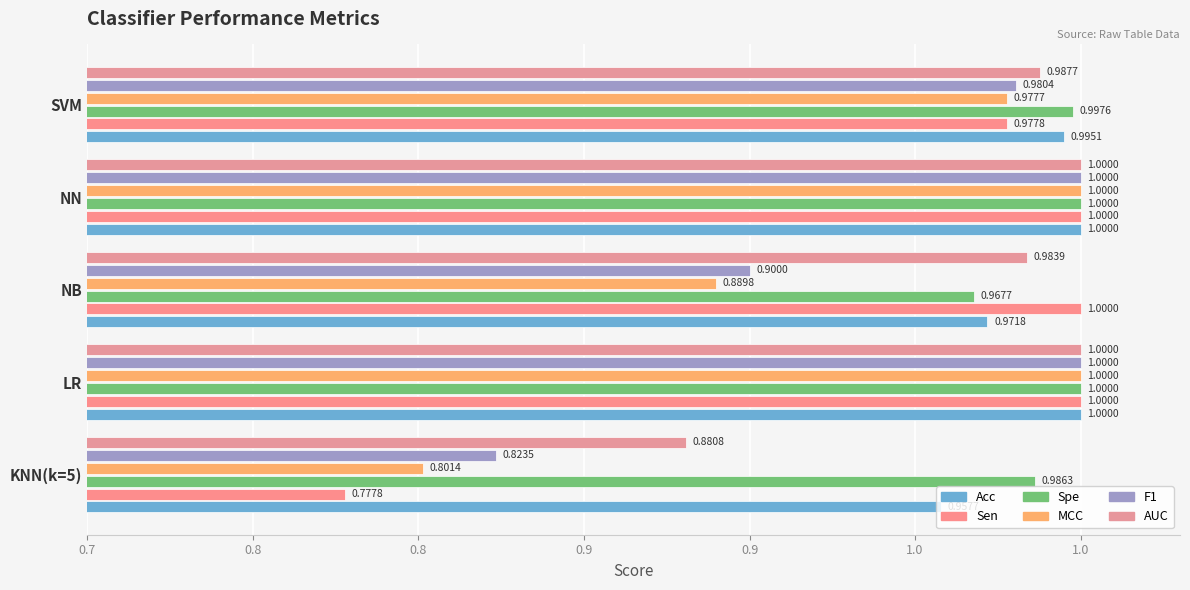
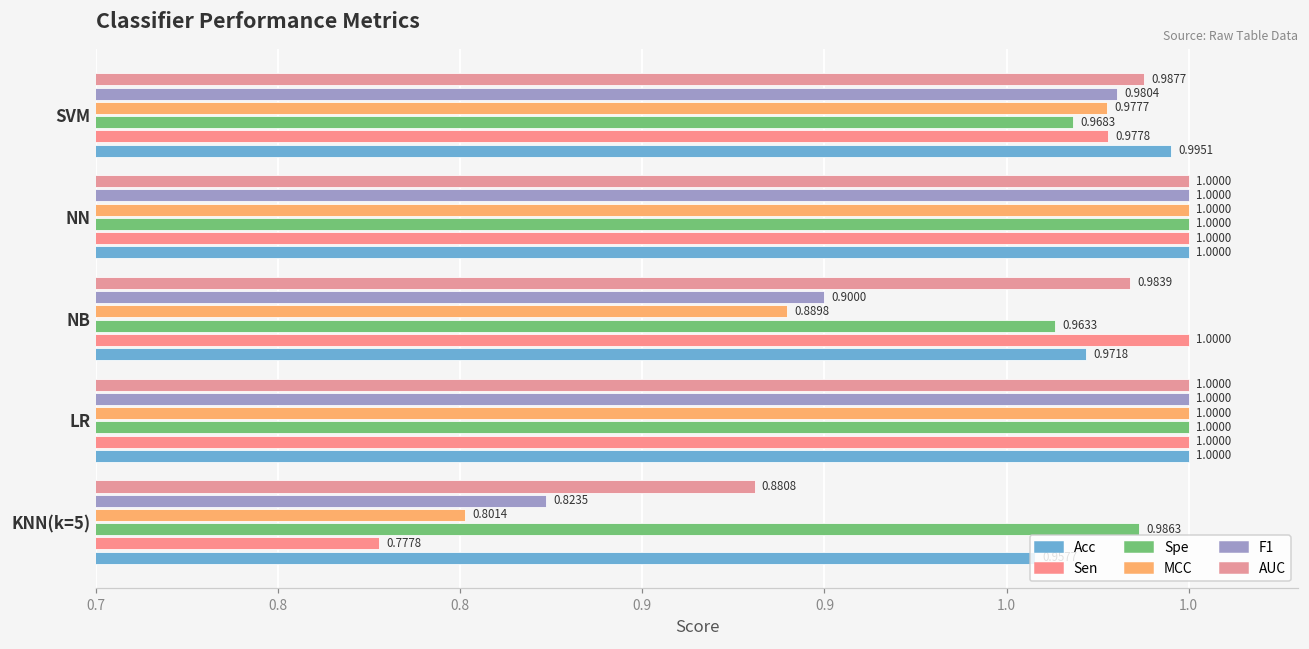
Spe, SVM: 0.9976 -> 0.9683
Spe, NB: 0.9677 -> 0.9633
